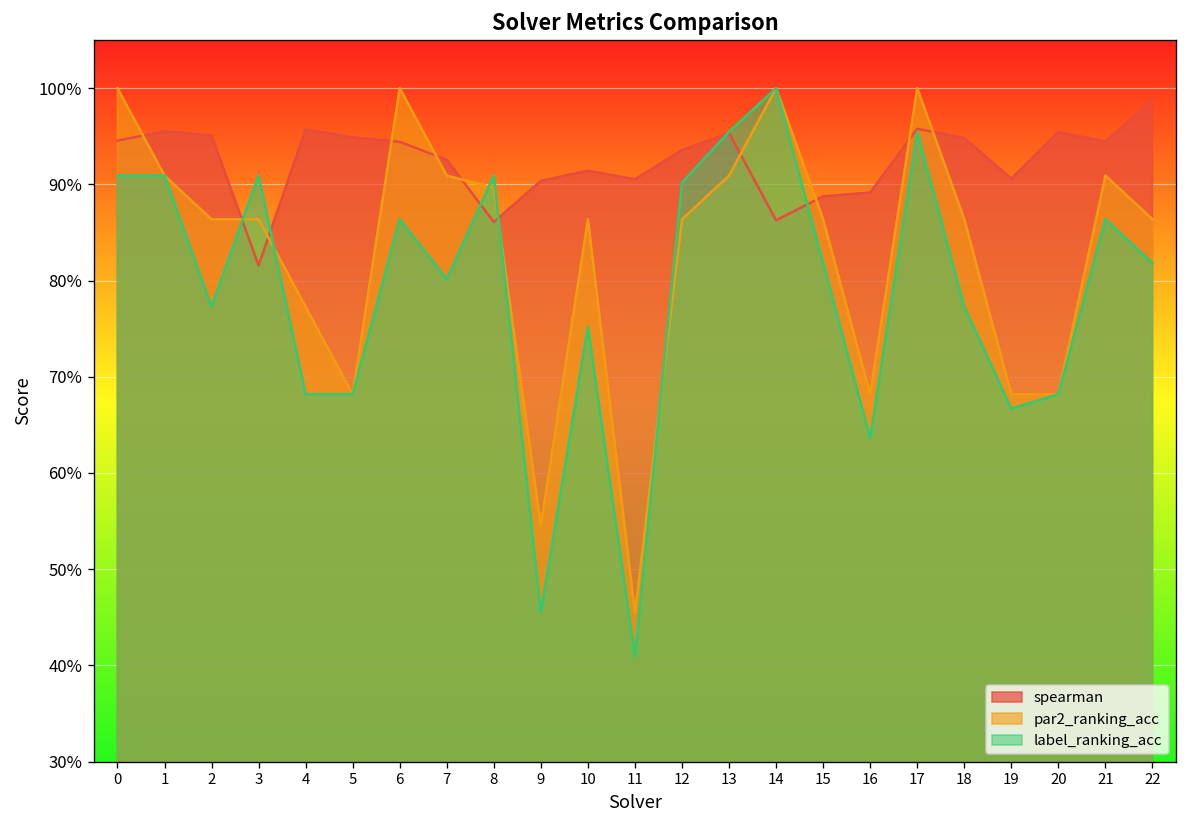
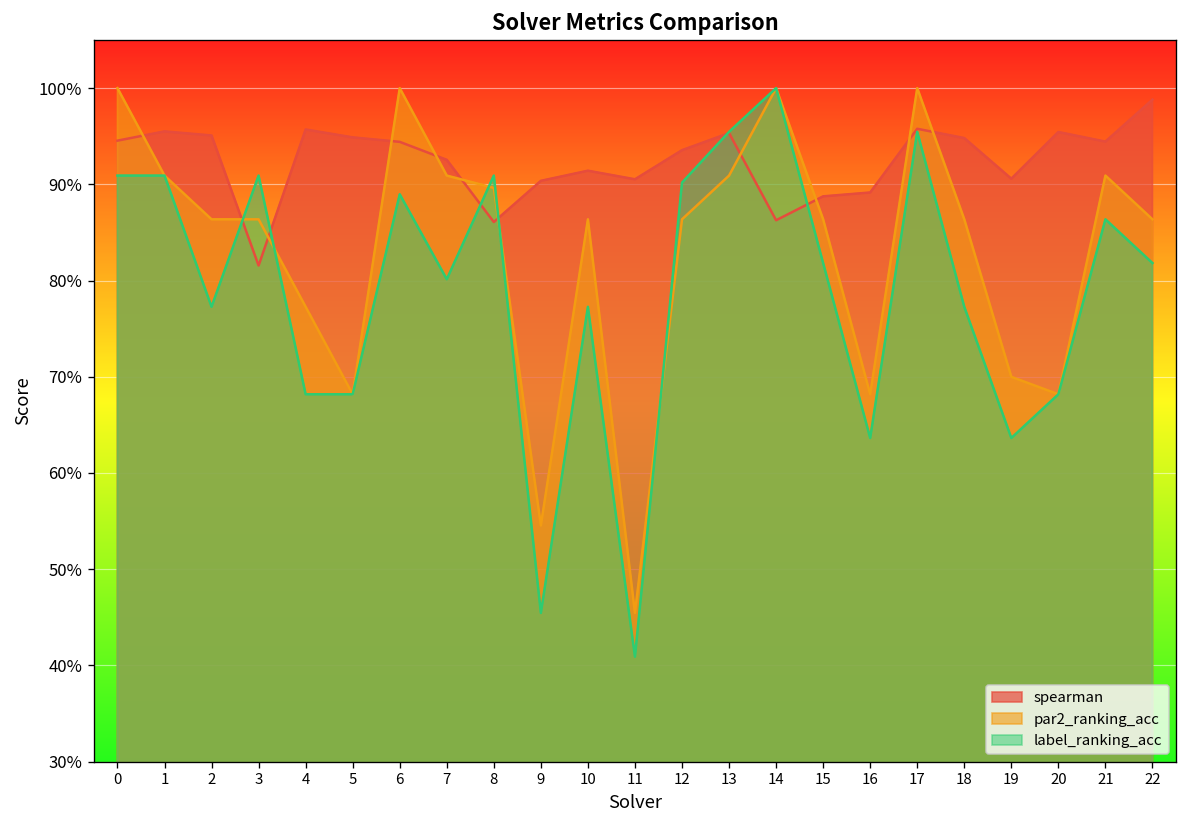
label_ranking_acc, 6: 86% -> 89%
label_ranking_acc, 10: 75% -> 77%
par2_ranking_acc, 19: 68% -> 70%
label_ranking_acc, 19: 67% -> 64%
